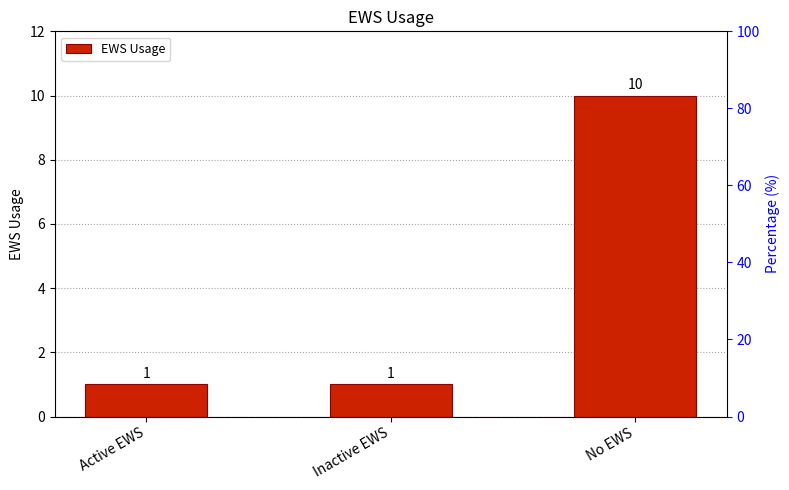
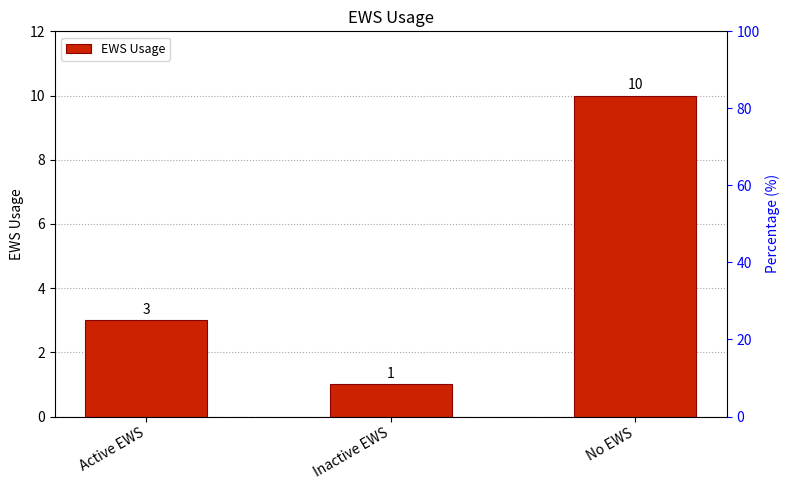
Active EWS: 1 -> 3
